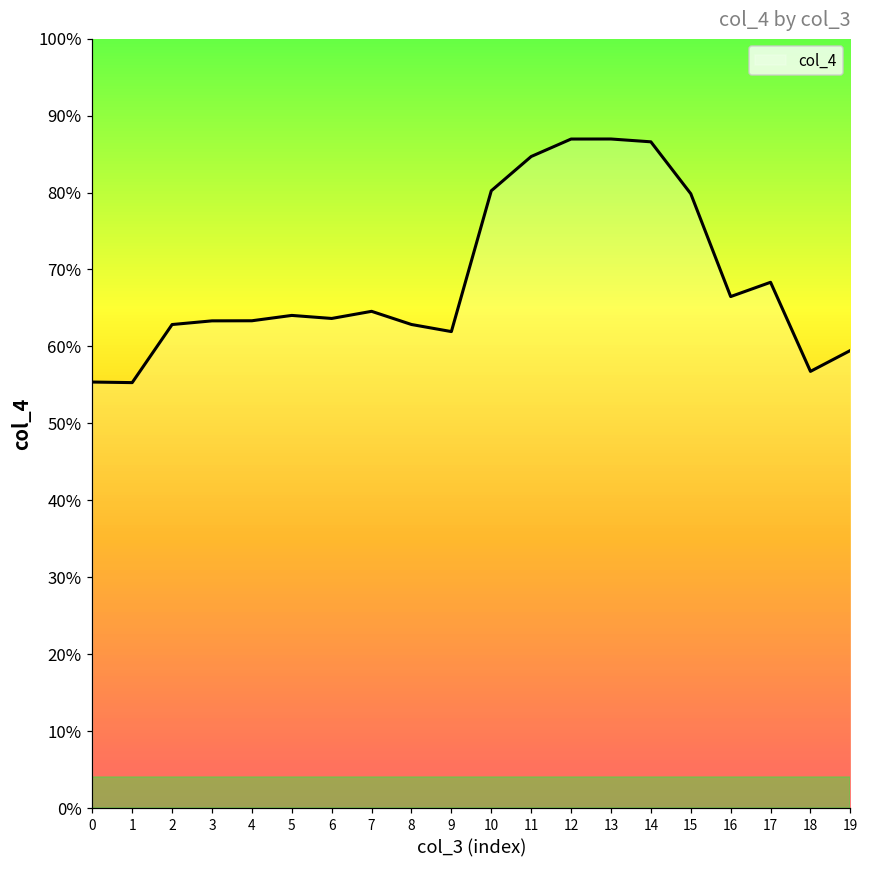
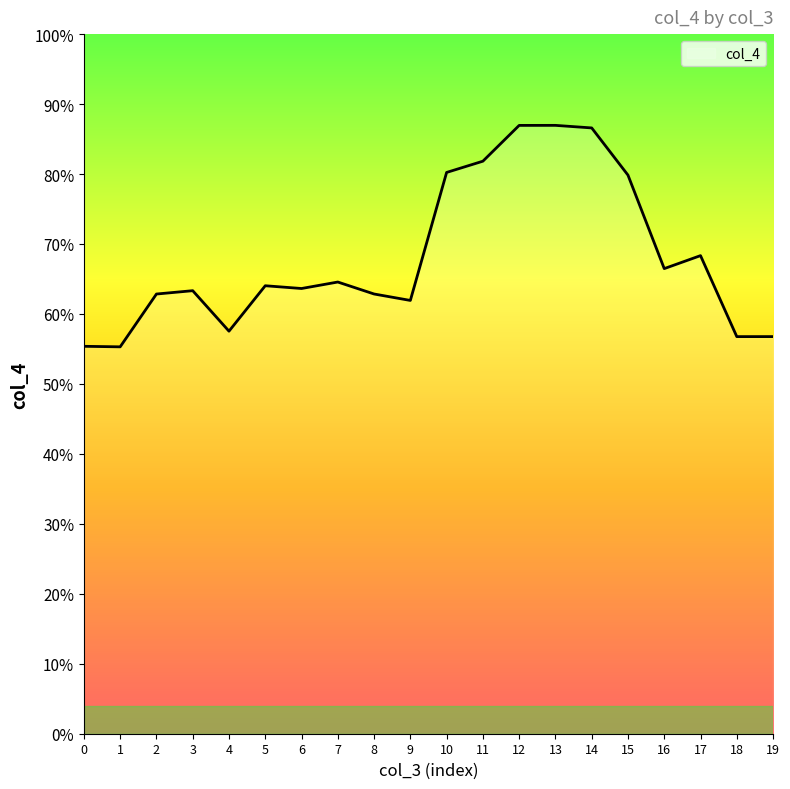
4: 63% -> 58%
11: 85% -> 82%
19: 59% -> 57%
